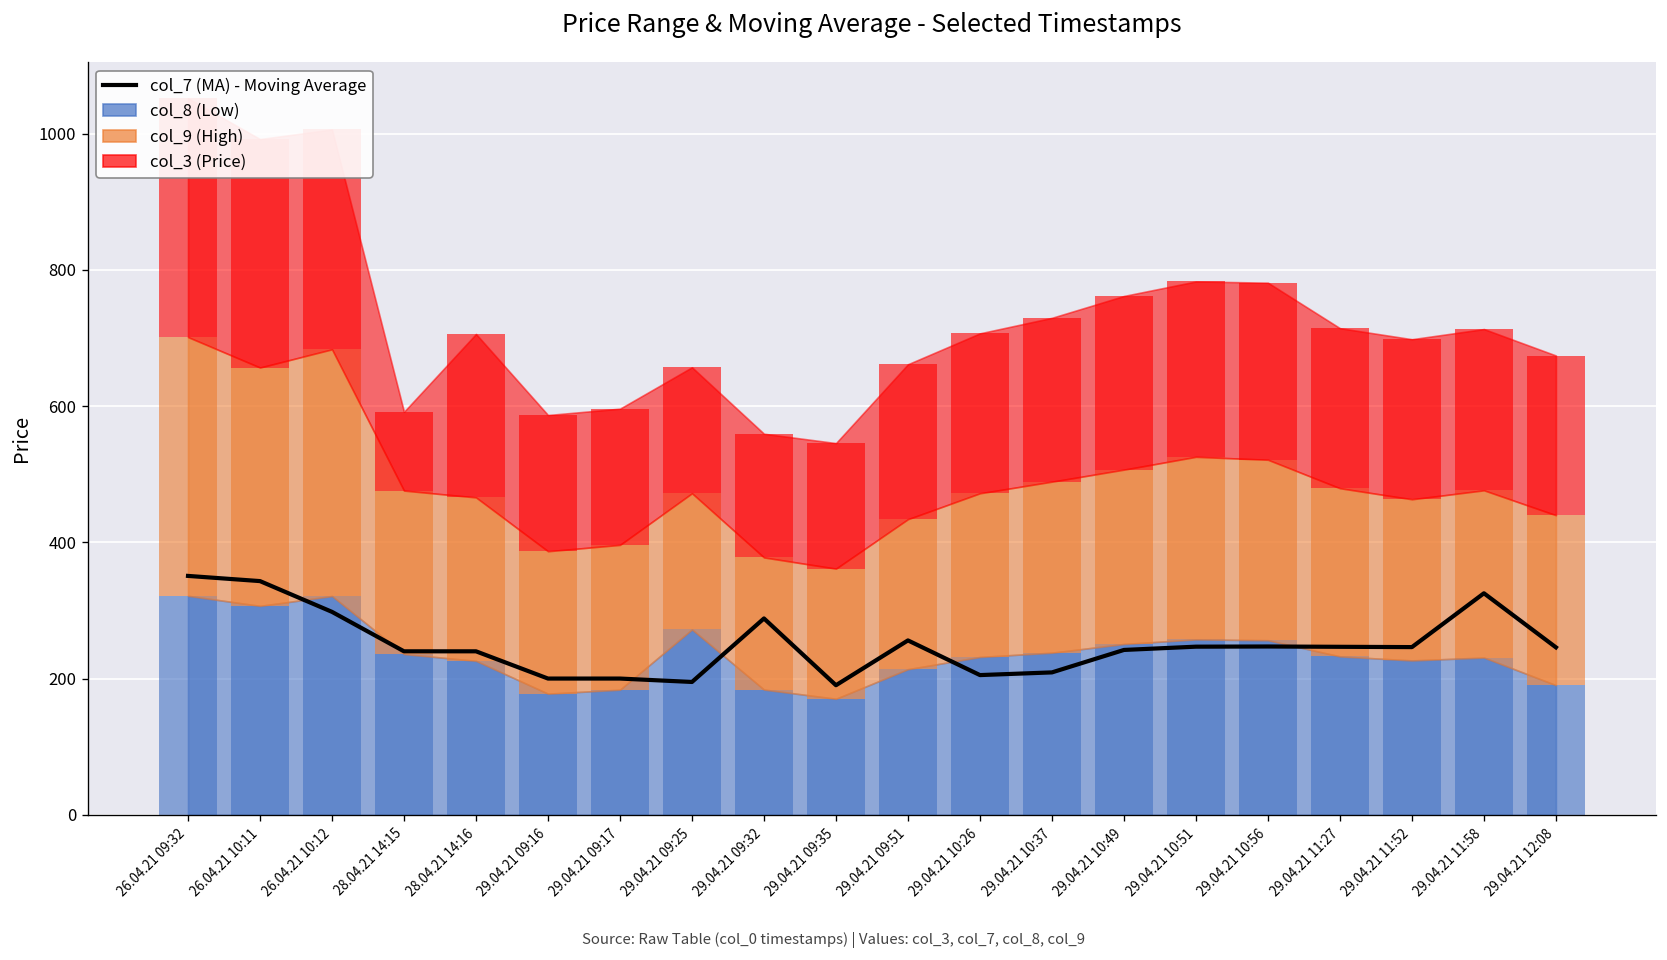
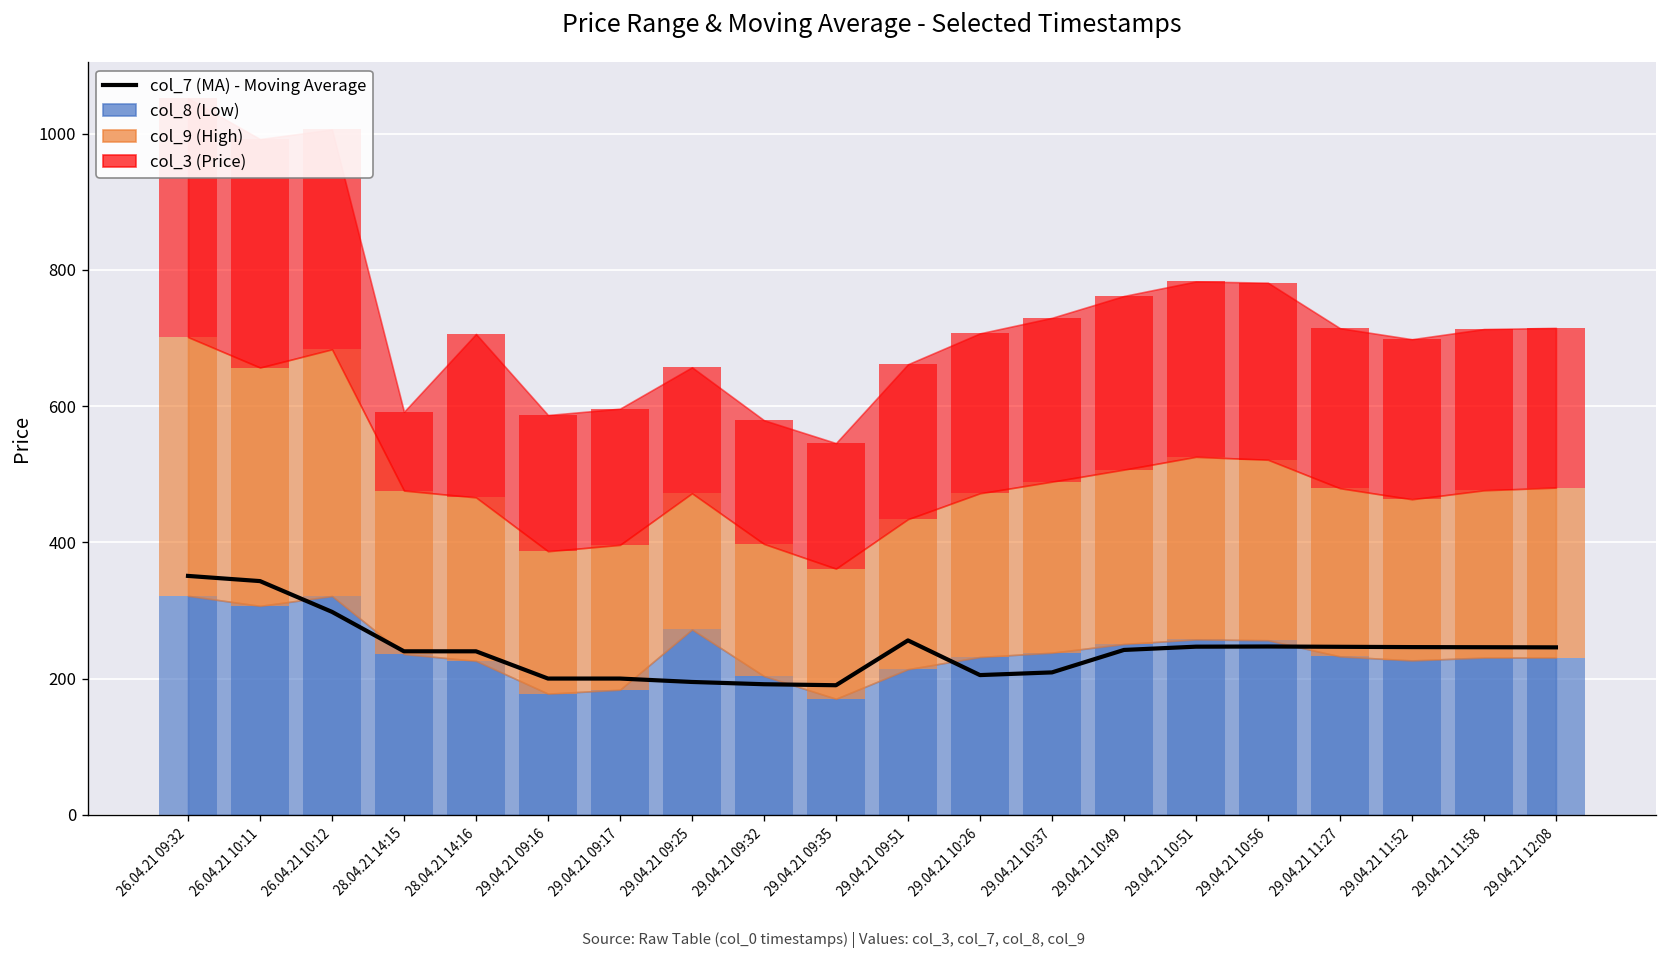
col_7 (MA) - Moving Average, 29.04.21 09:32: 290 -> 190
col_8 (Low), 29.04.21 09:32: 180 -> 200
col_7 (MA) - Moving Average, 29.04.21 11:58: 330 -> 250
col_8 (Low), 29.04.21 12:08: 190 -> 230
